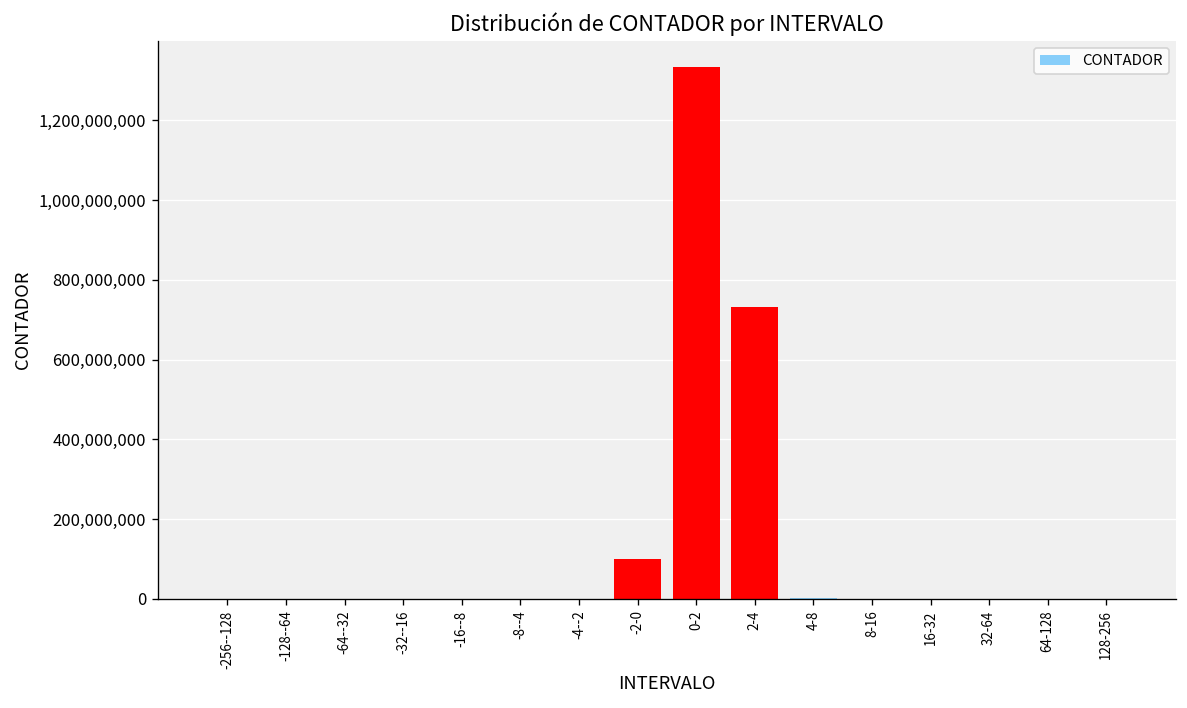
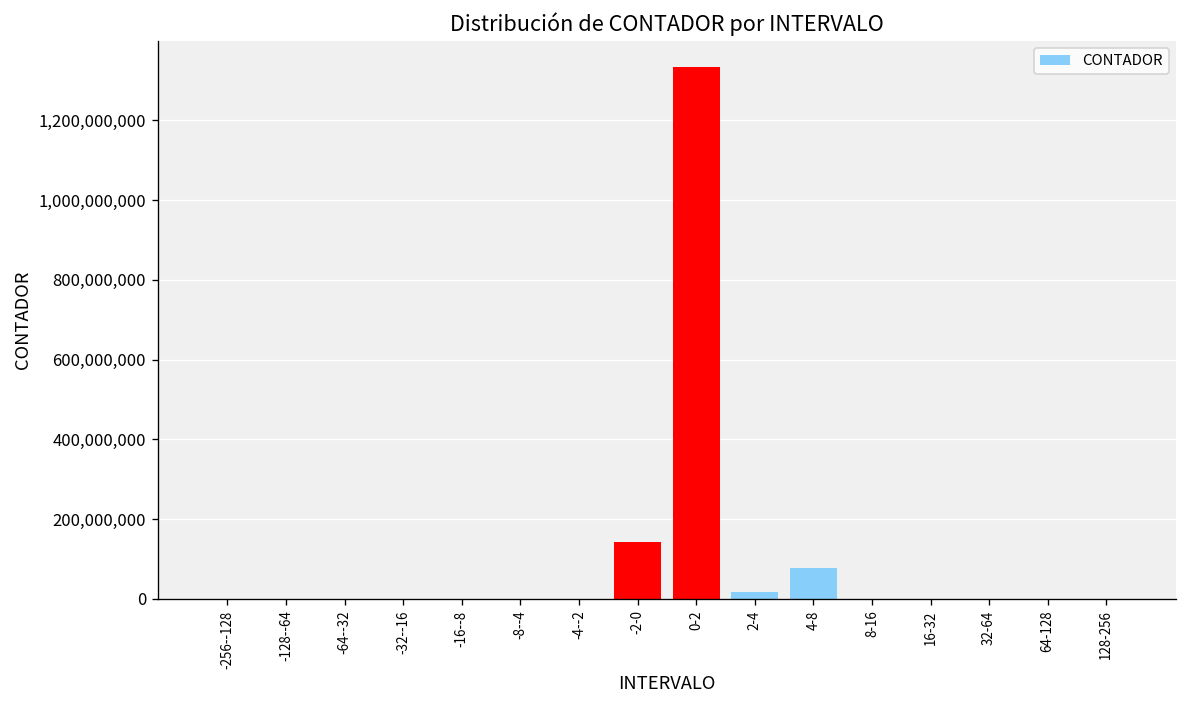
-2-0: 100,000,000 -> 140,000,000
2-4: 730,000,000 -> 20,000,000
4-8: 0 -> 80,000,000
